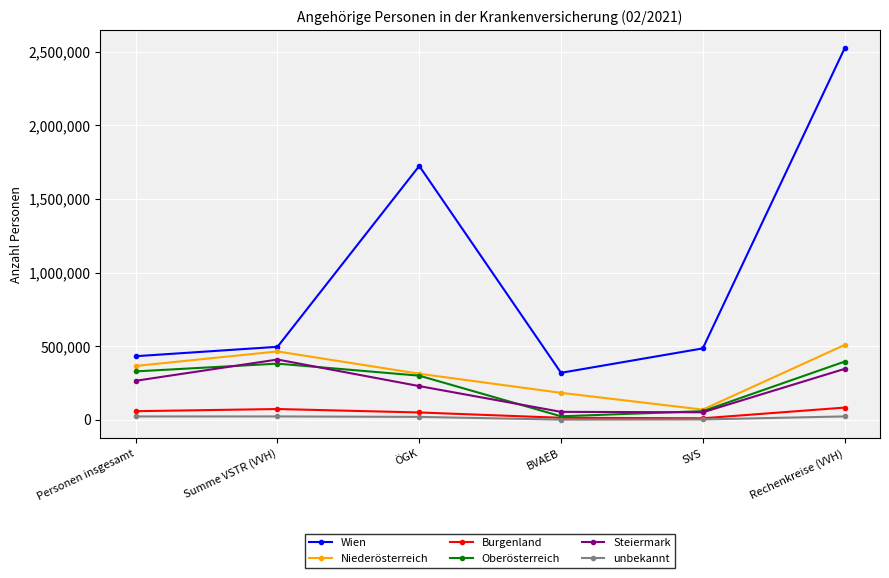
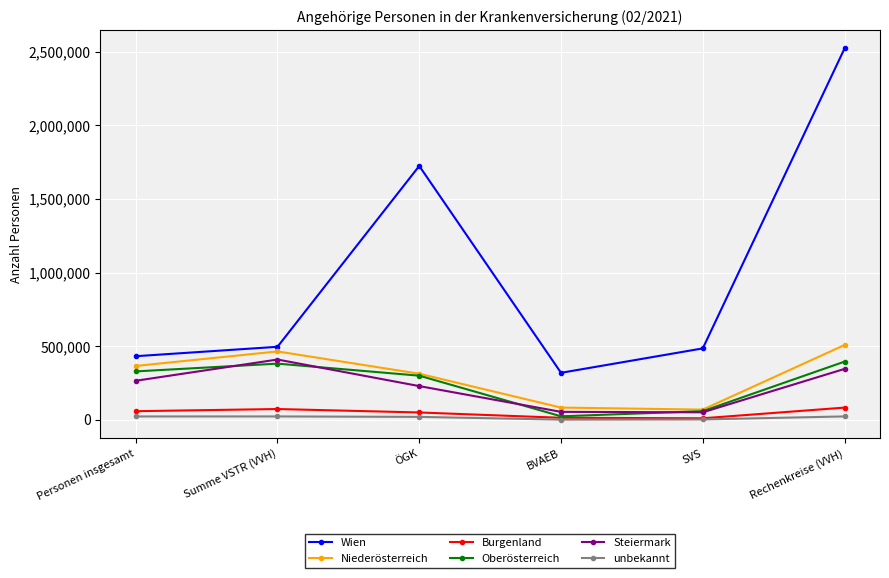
Niederösterreich, BVAEB: 180,000 -> 80,000
